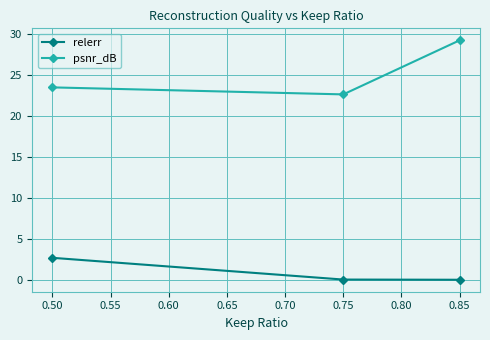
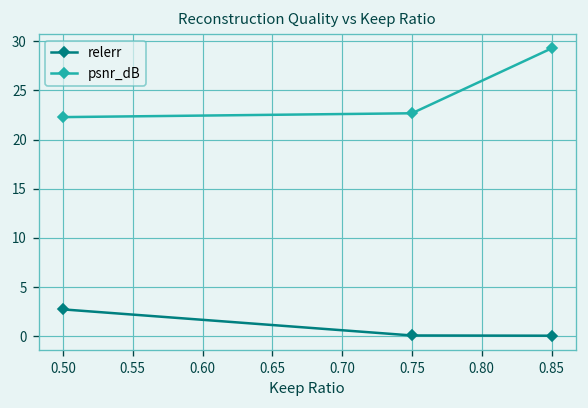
psnr_dB, 0.50: 24 -> 22
